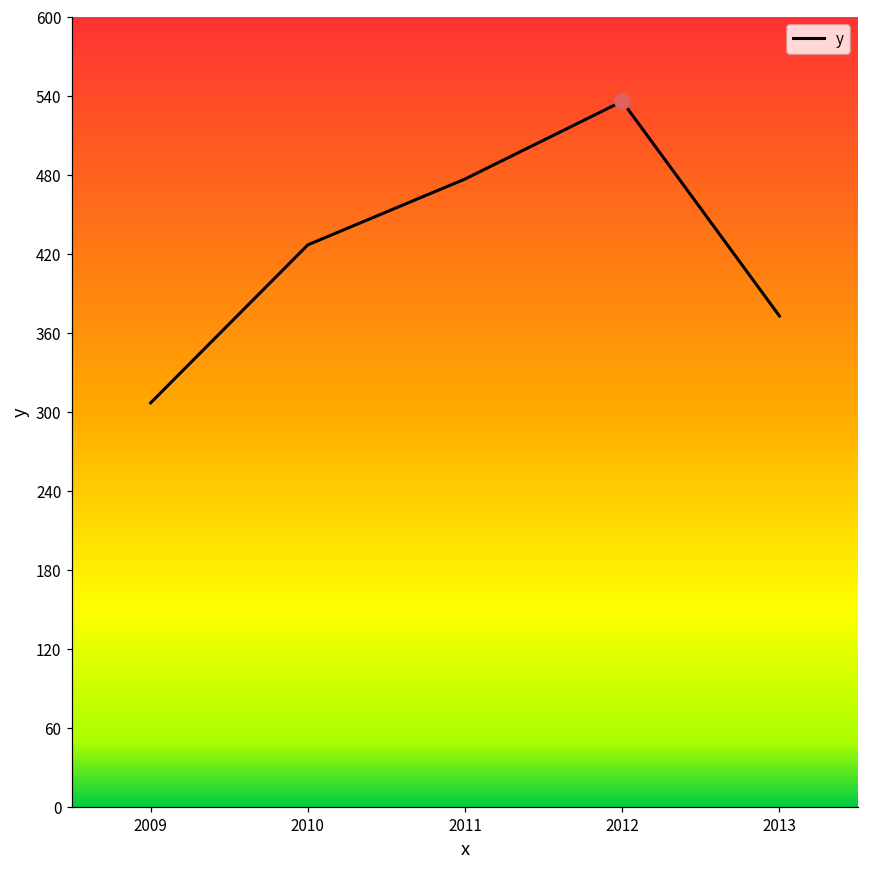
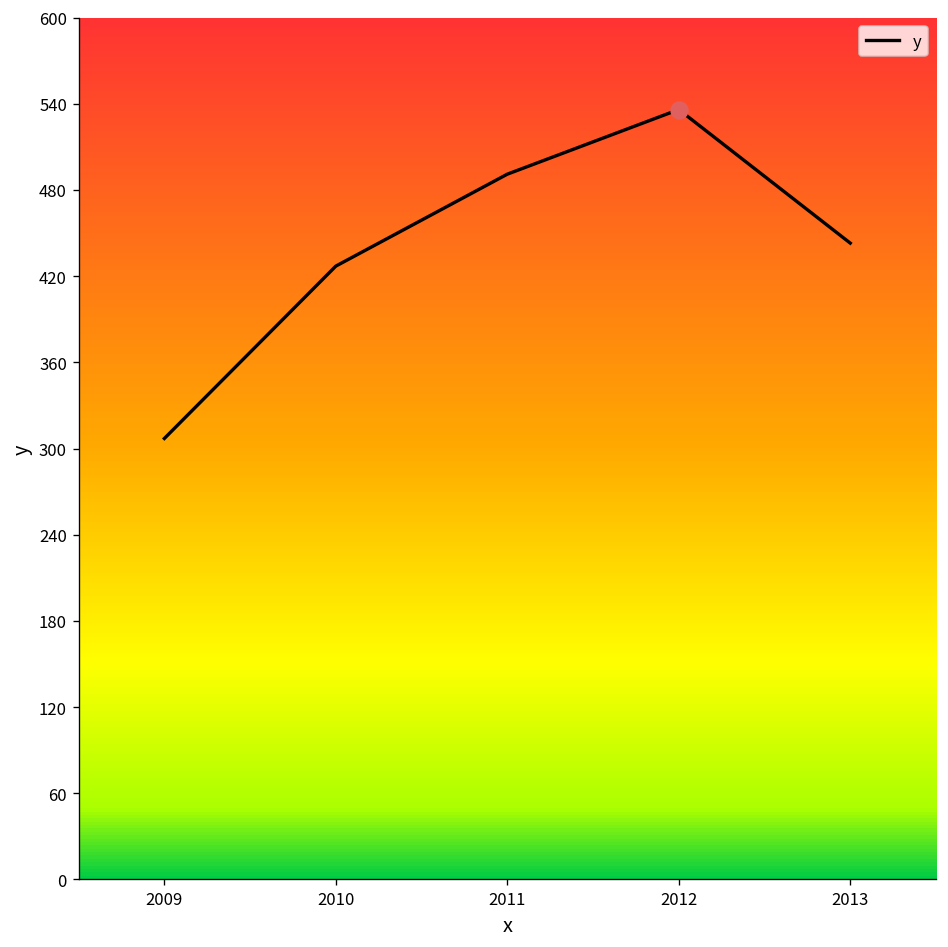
y, 2011: 477 -> 491
y, 2013: 373 -> 443
